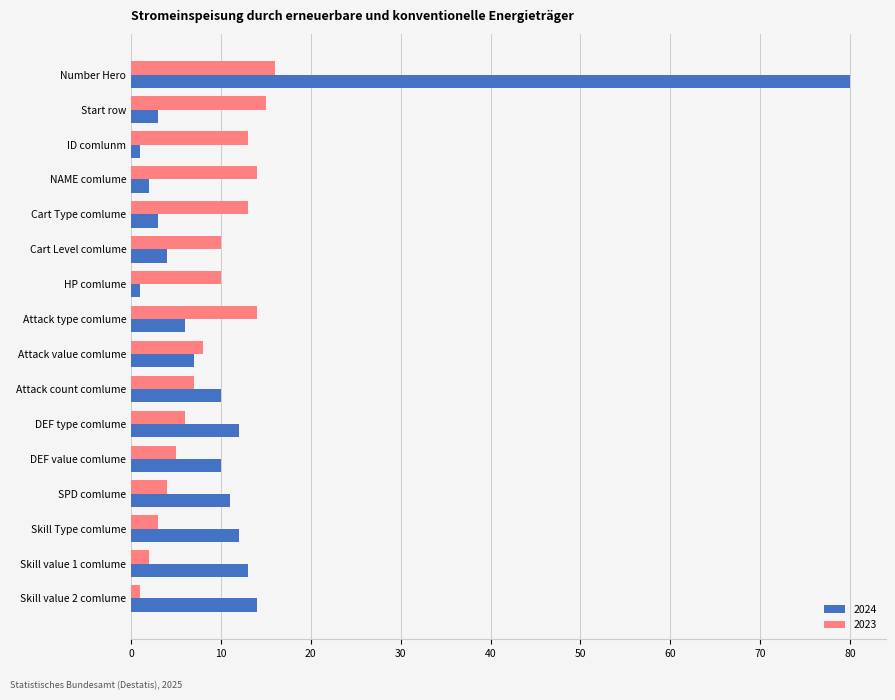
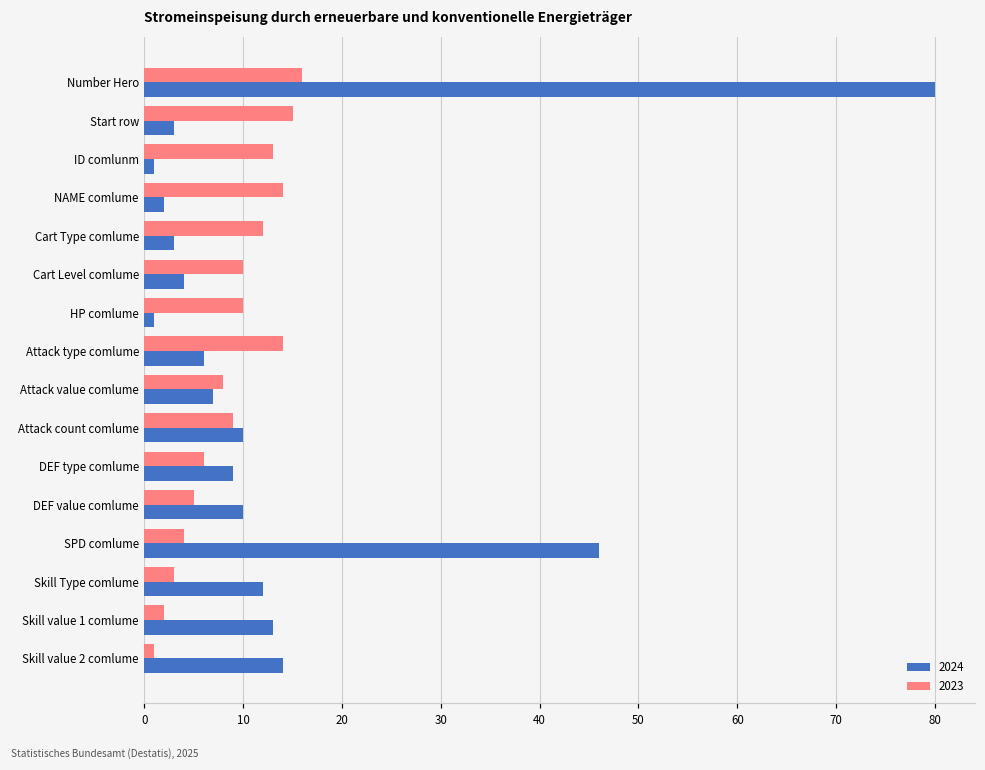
2023, Cart Type comlume: 13 -> 12
2023, Attack count comlume: 7 -> 9
2024, DEF type comlume: 12 -> 9
2024, SPD comlume: 11 -> 46
